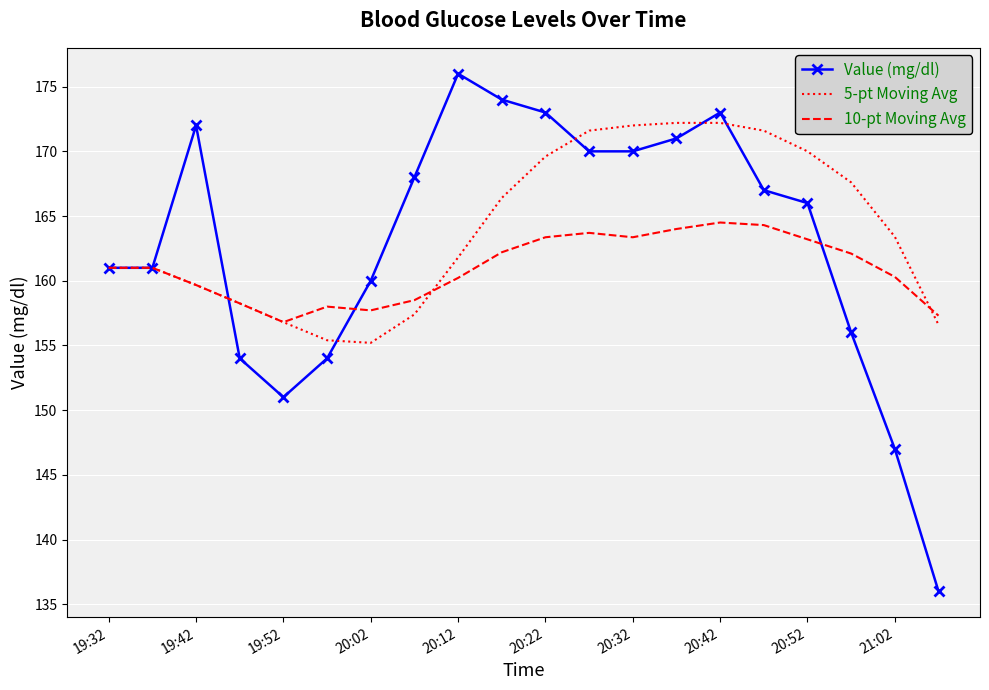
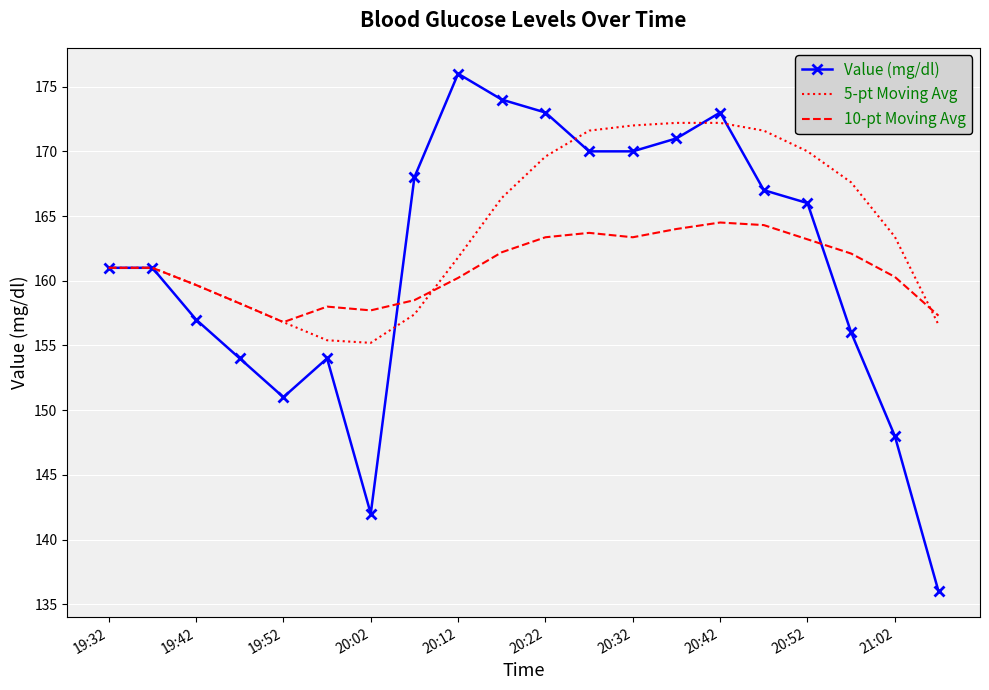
Value (mg/dl), 19:42: 172 -> 157
Value (mg/dl), 20:02: 160 -> 142
Value (mg/dl), 21:02: 147 -> 148
